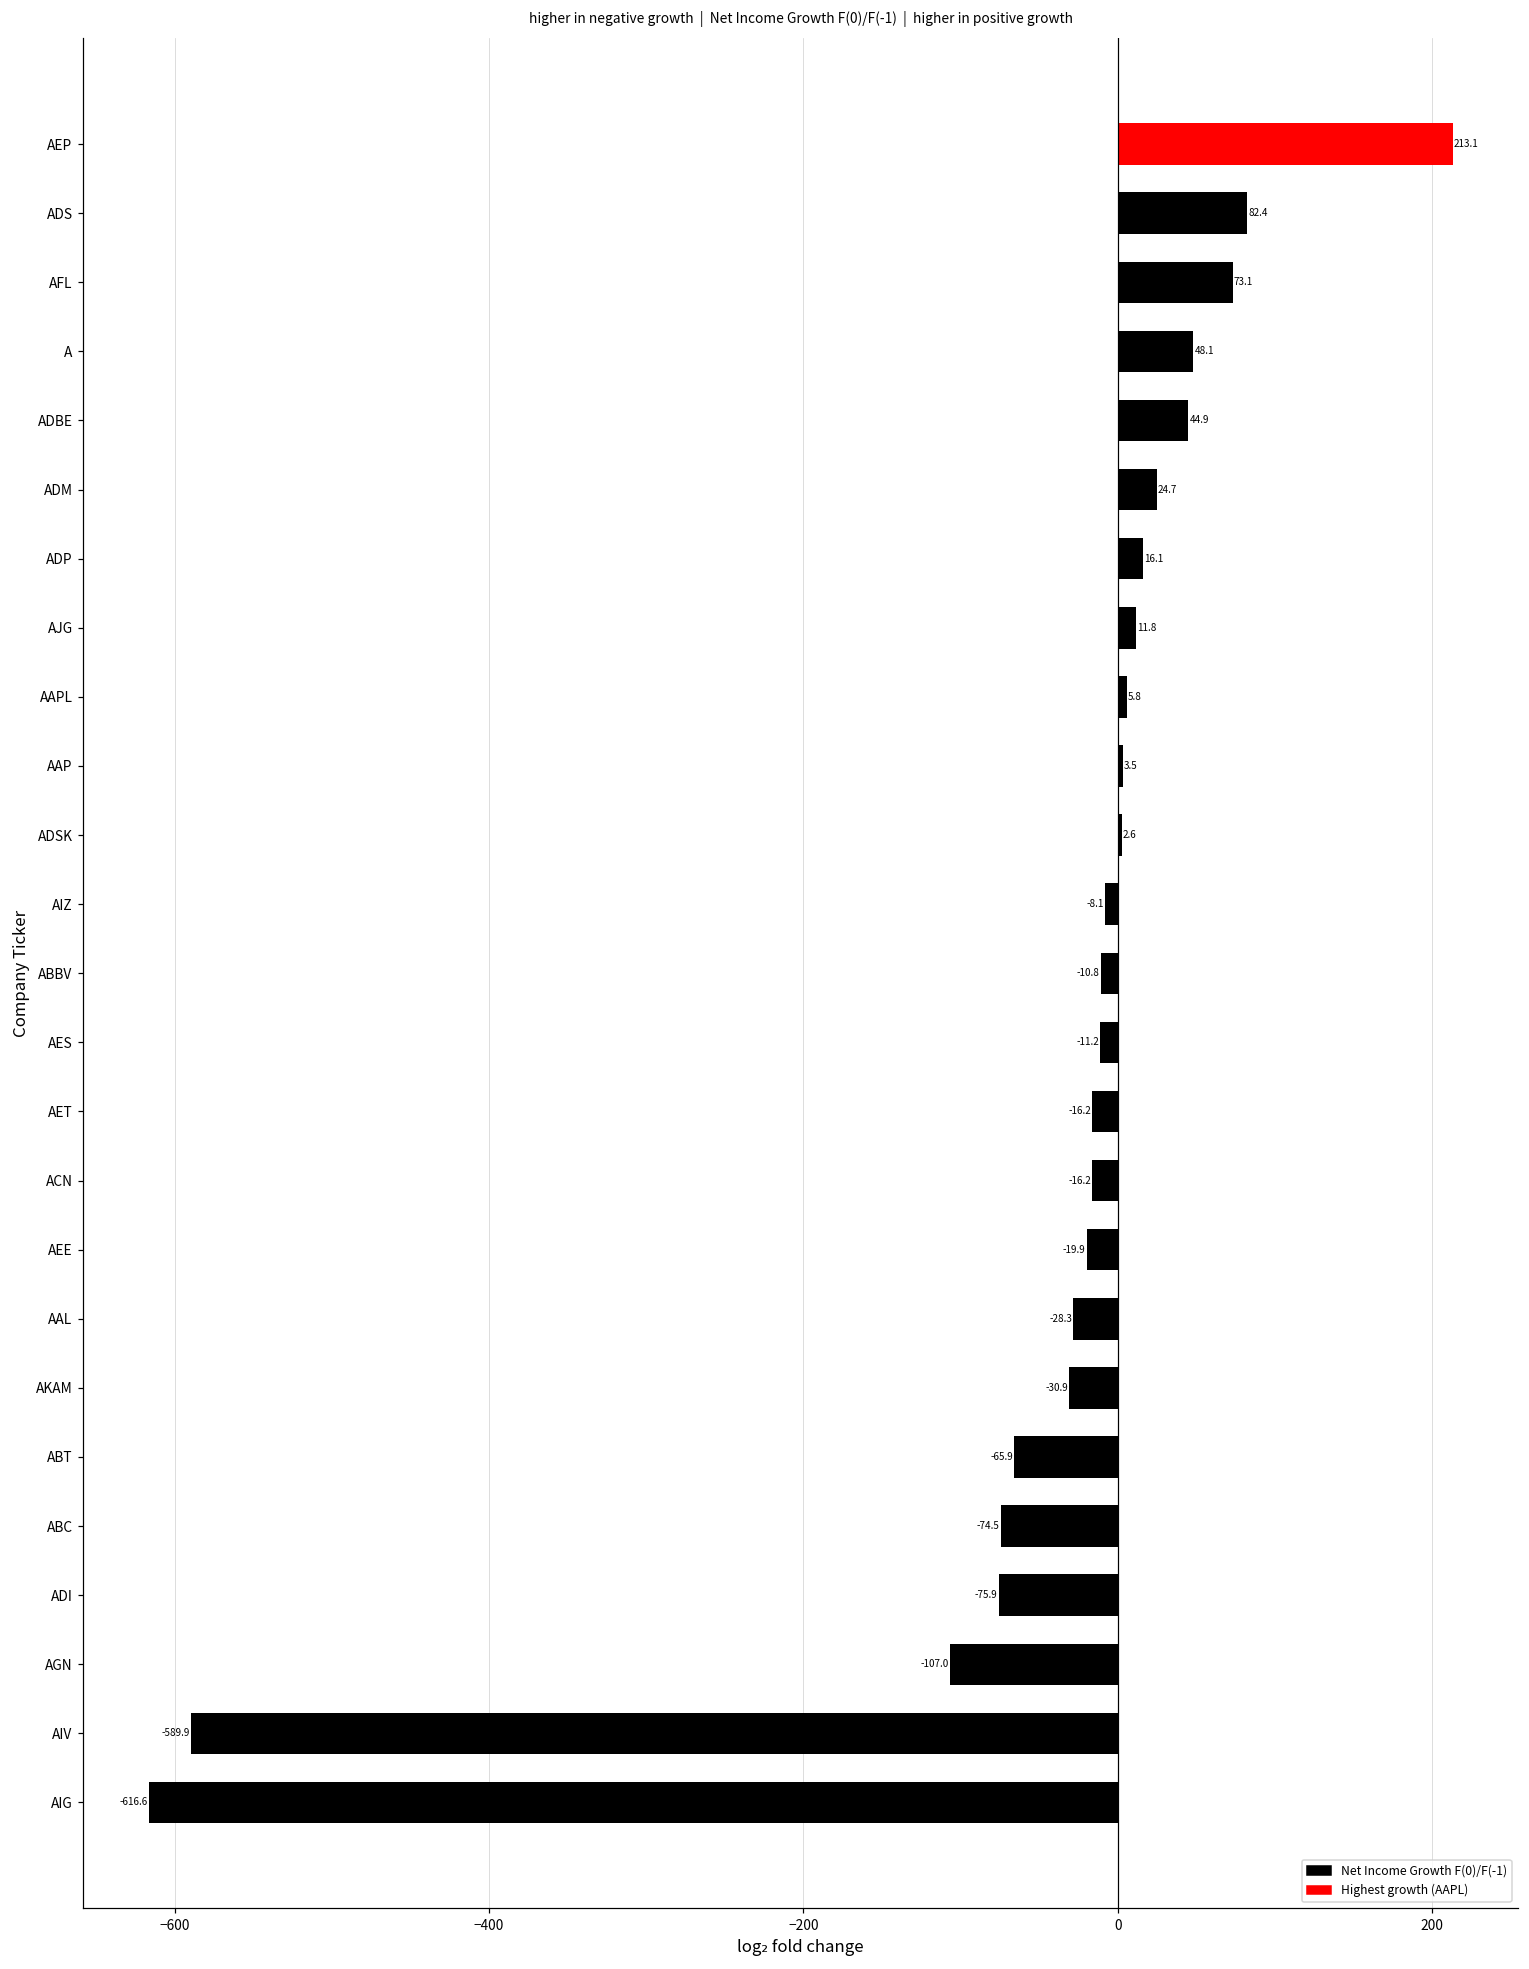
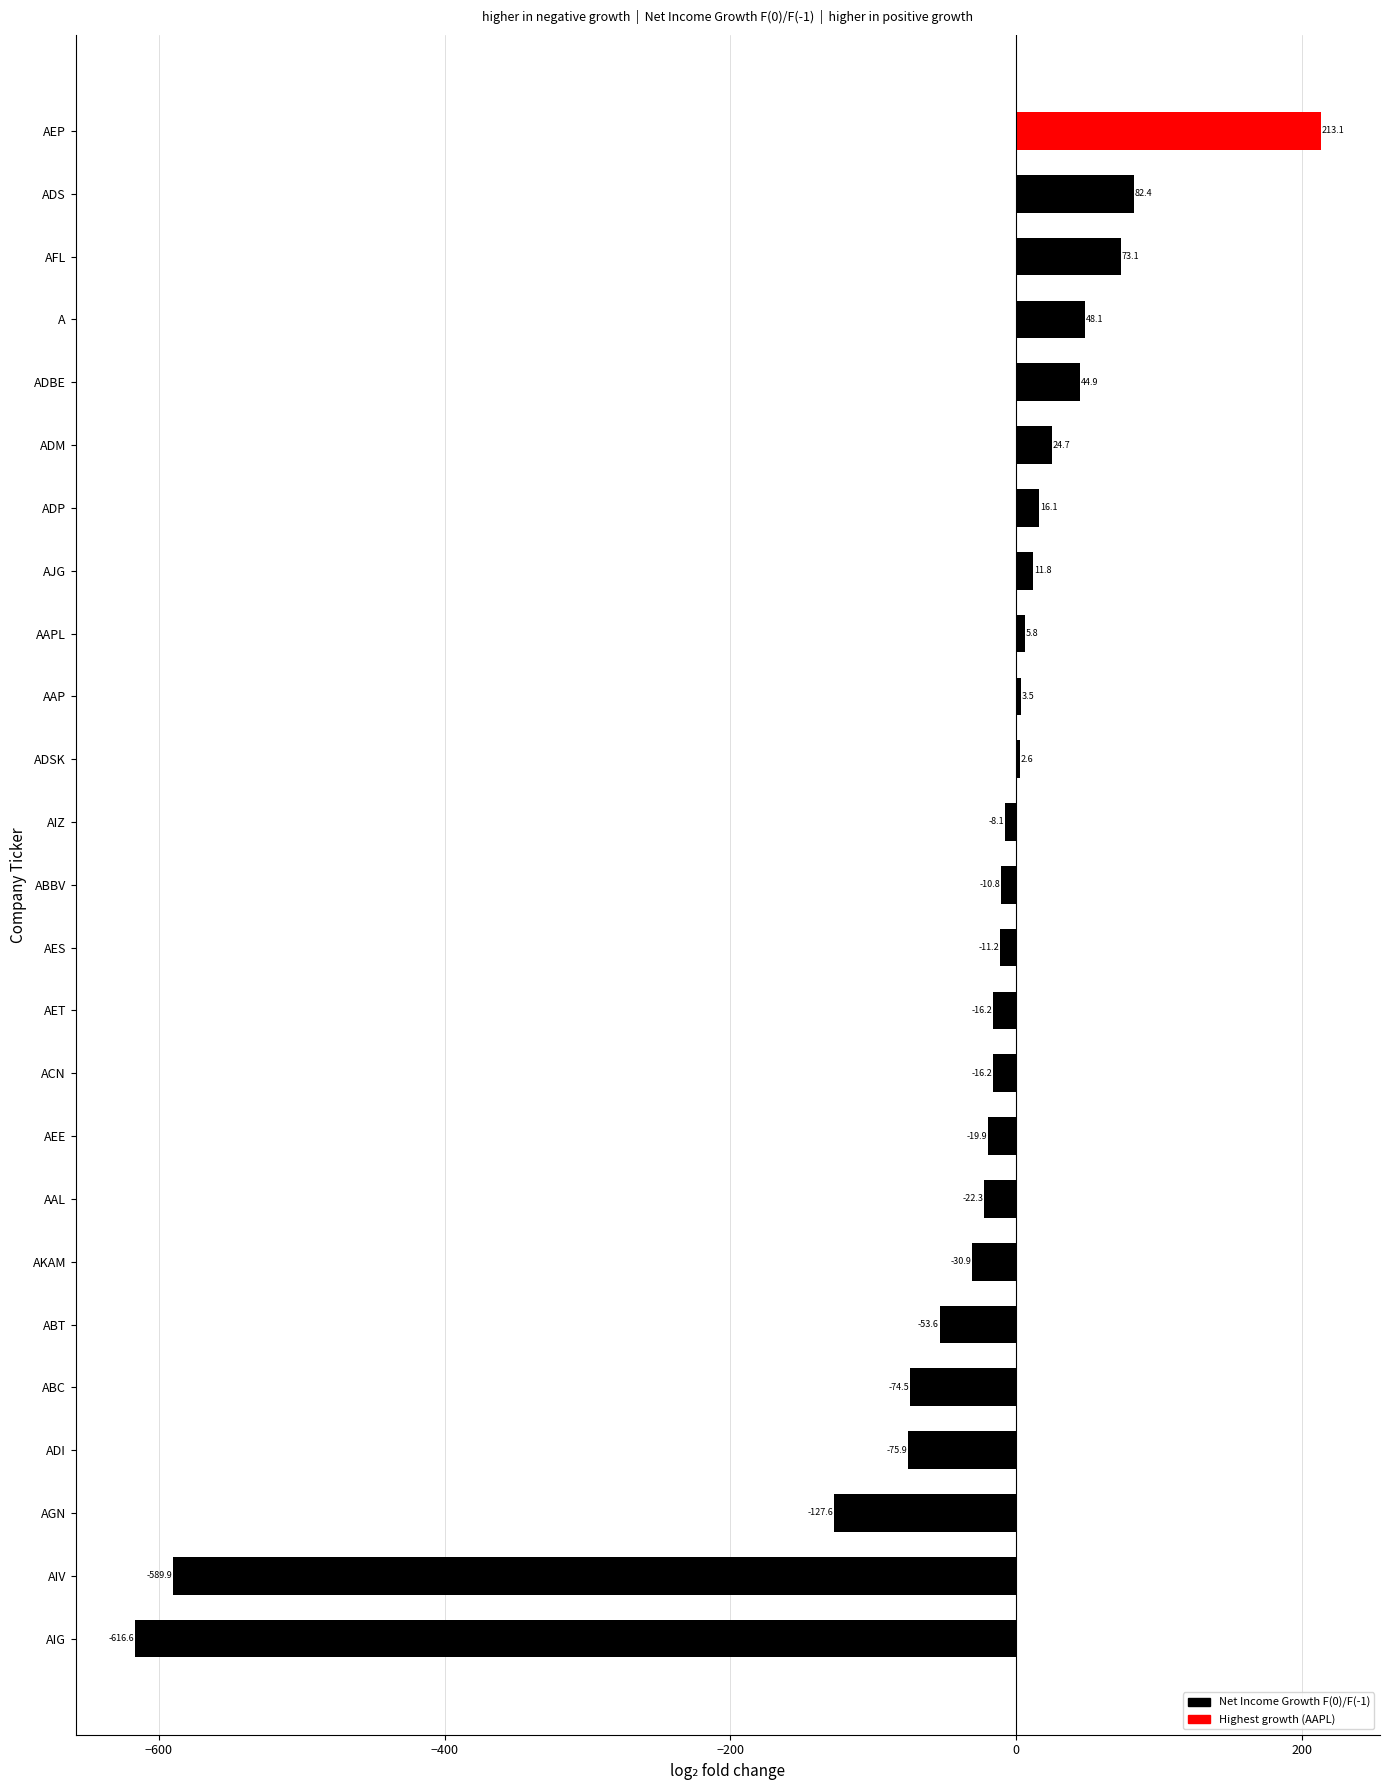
AAL: -28.3 -> -22.3
ABT: -65.9 -> -53.6
AGN: -107.0 -> -127.6
